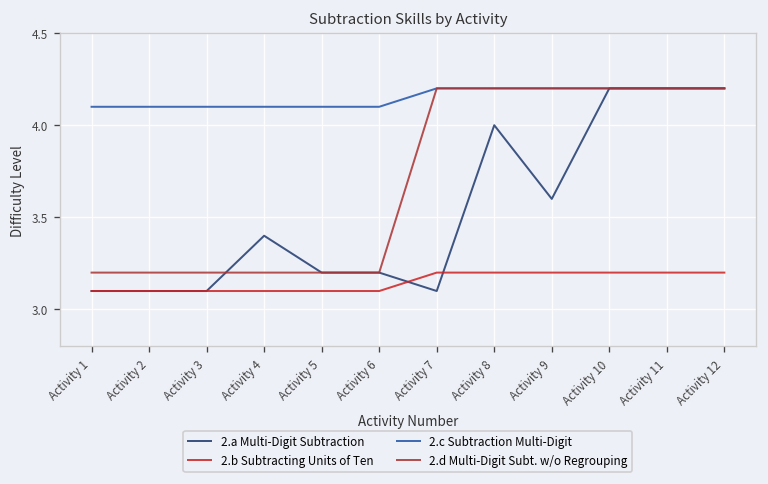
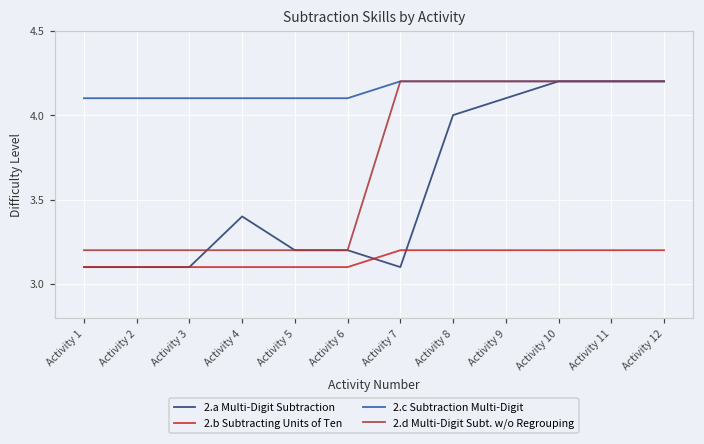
2.a Multi-Digit Subtraction, Activity 9: 3.6 -> 4.1
